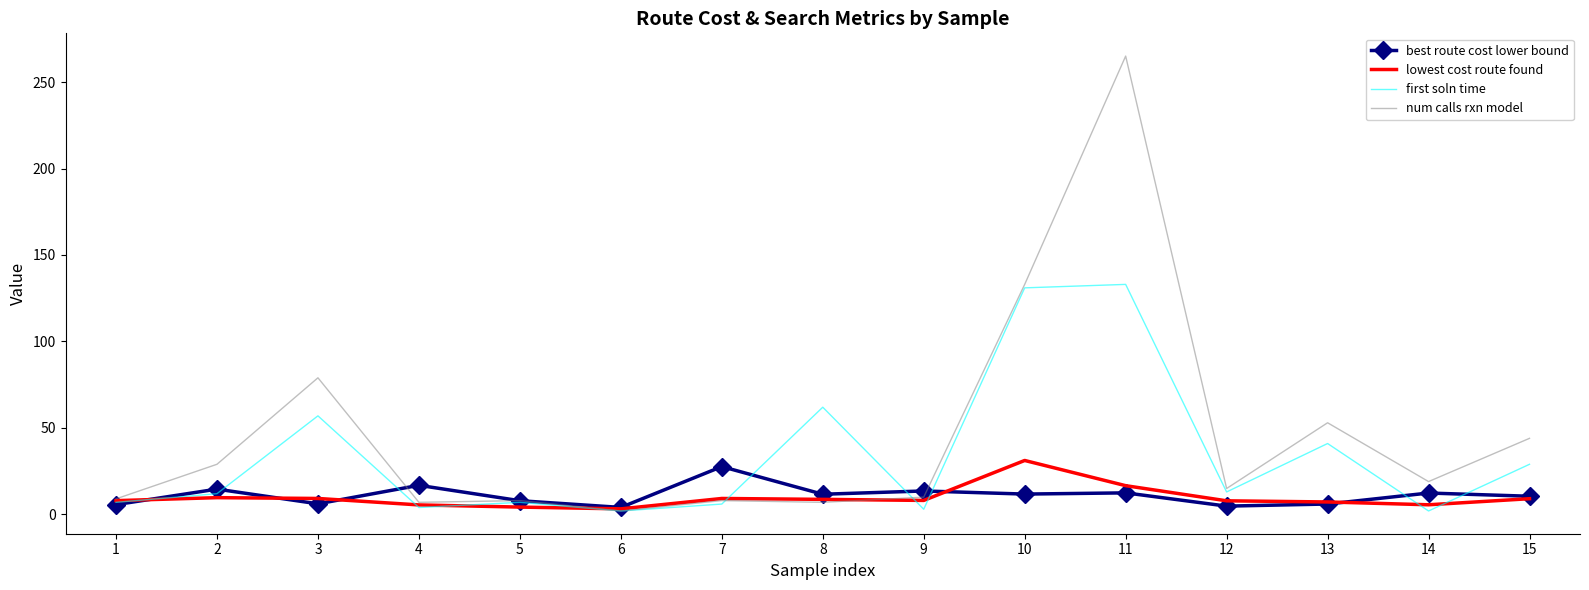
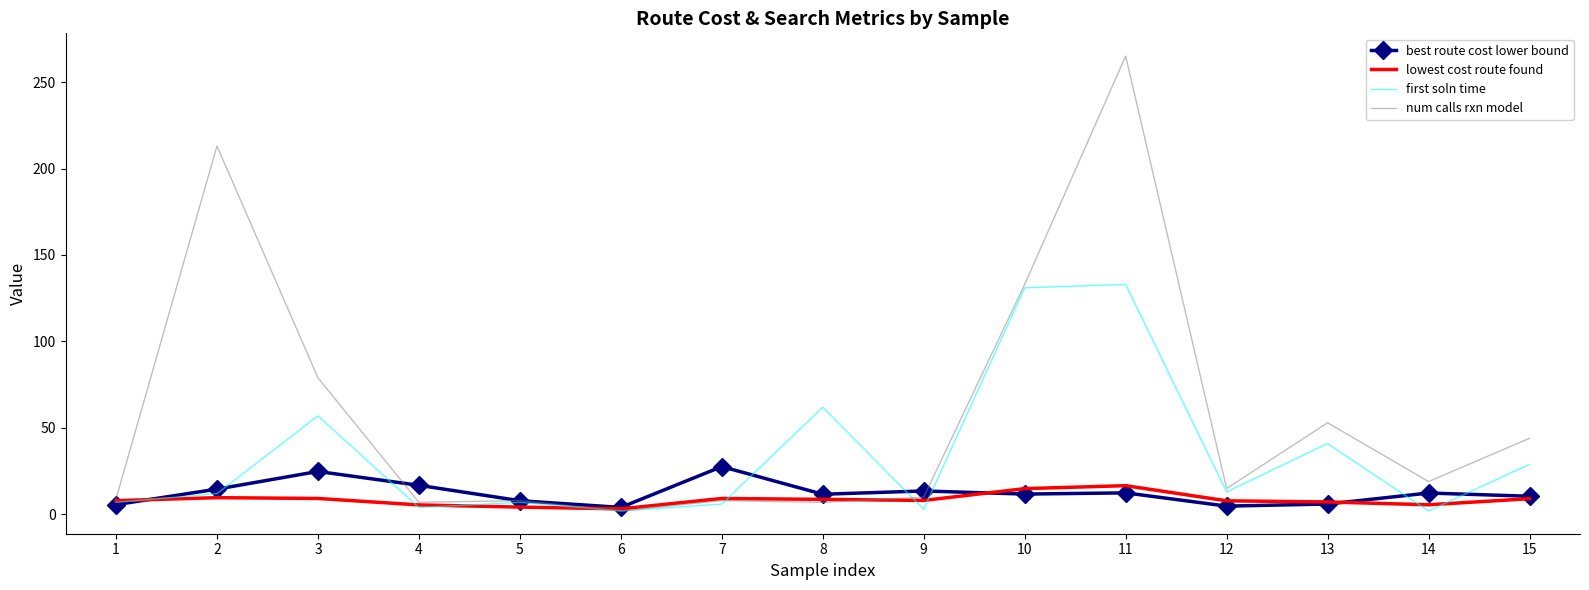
num calls rxn model, 2: 29 -> 213
best route cost lower bound, 3: 6 -> 25
lowest cost route found, 10: 31 -> 15
